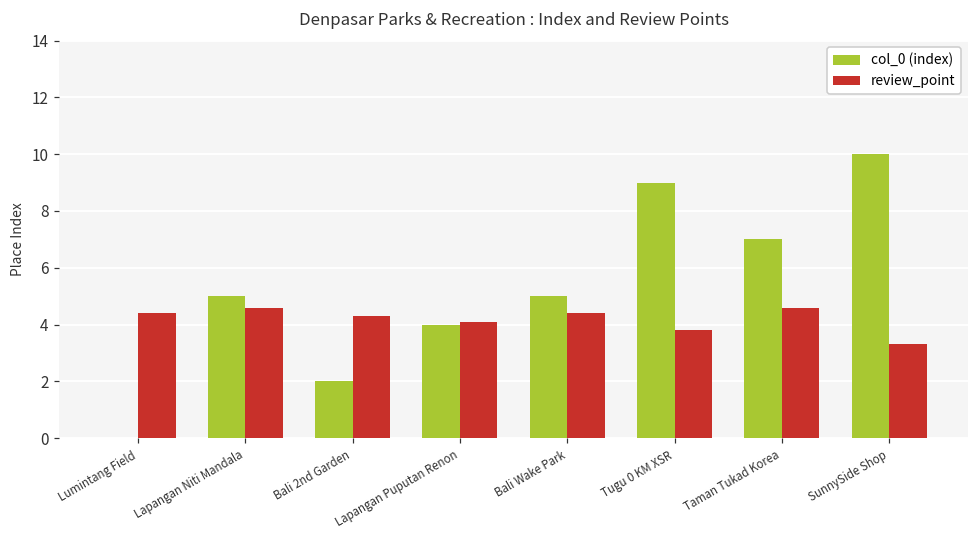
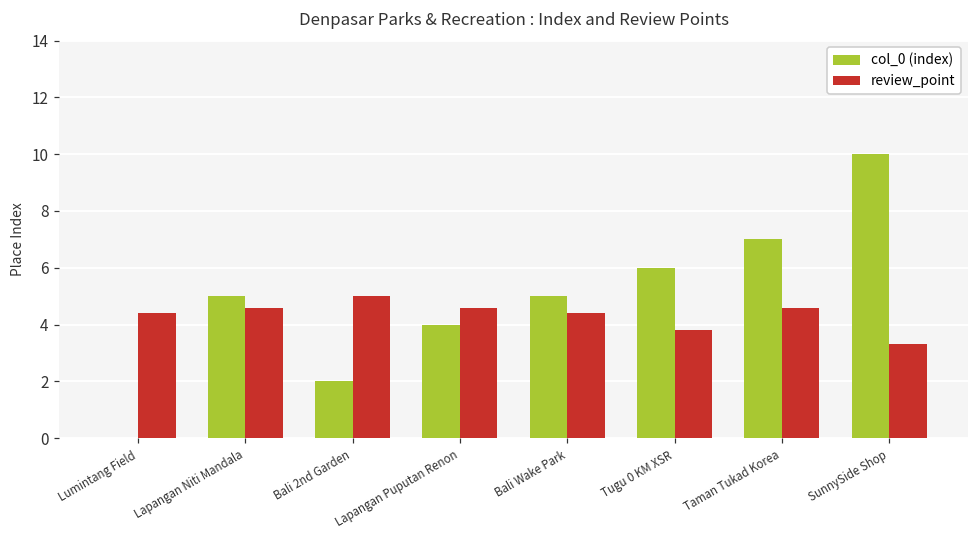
review_point, Bali 2nd Garden: 4.3 -> 5.0
review_point, Lapangan Puputan Renon: 4.1 -> 4.6
col_0 (index), Tugu 0 KM XSR: 9 -> 6
